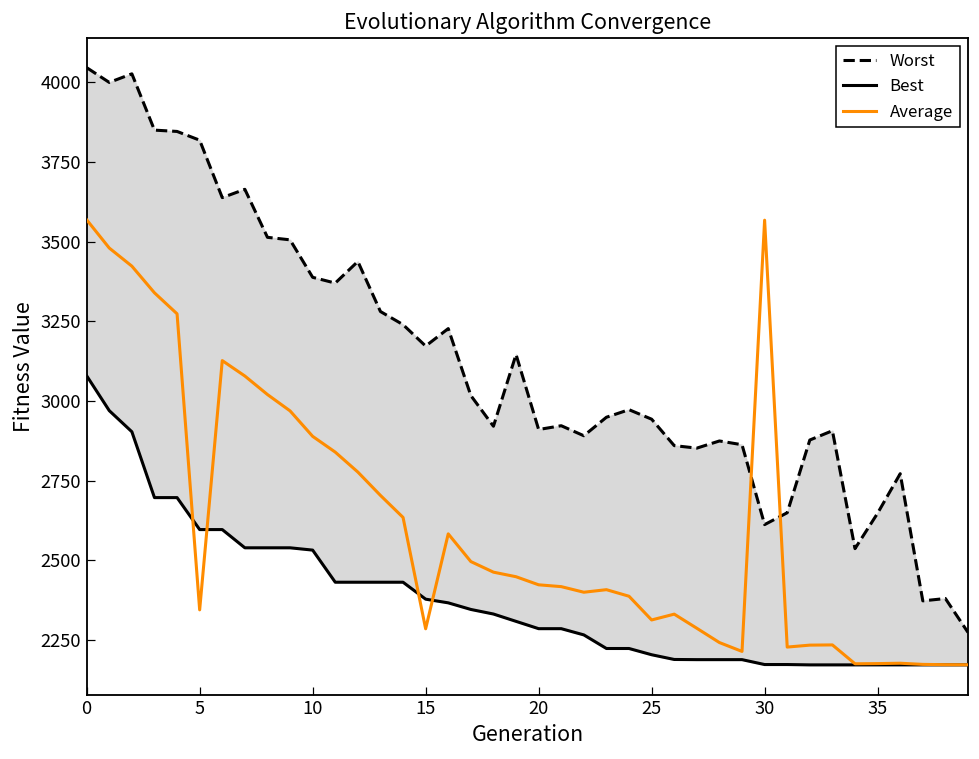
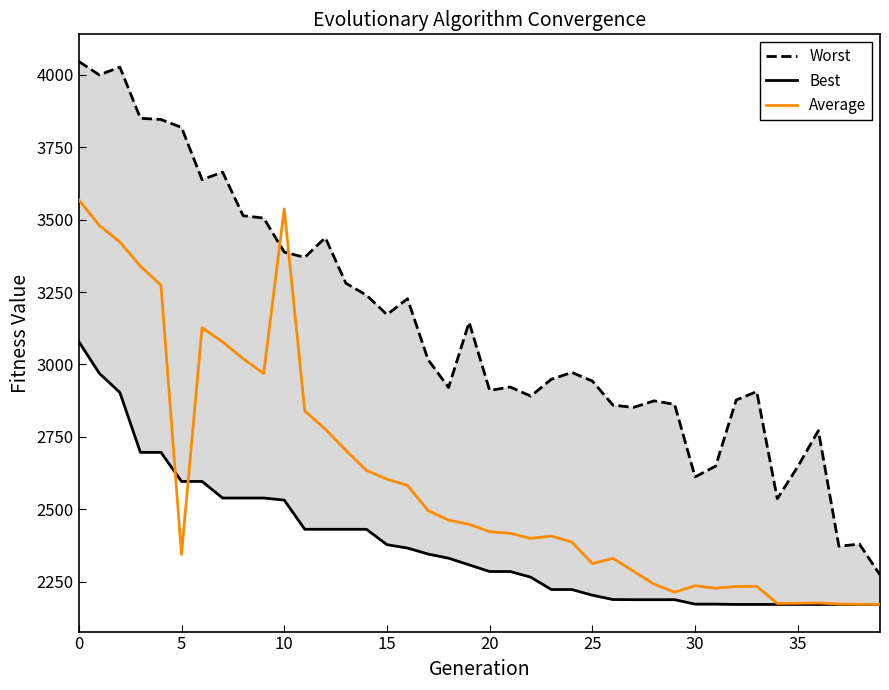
Average, 10: 2890 -> 3540
Average, 15: 2280 -> 2600
Average, 30: 3570 -> 2240
